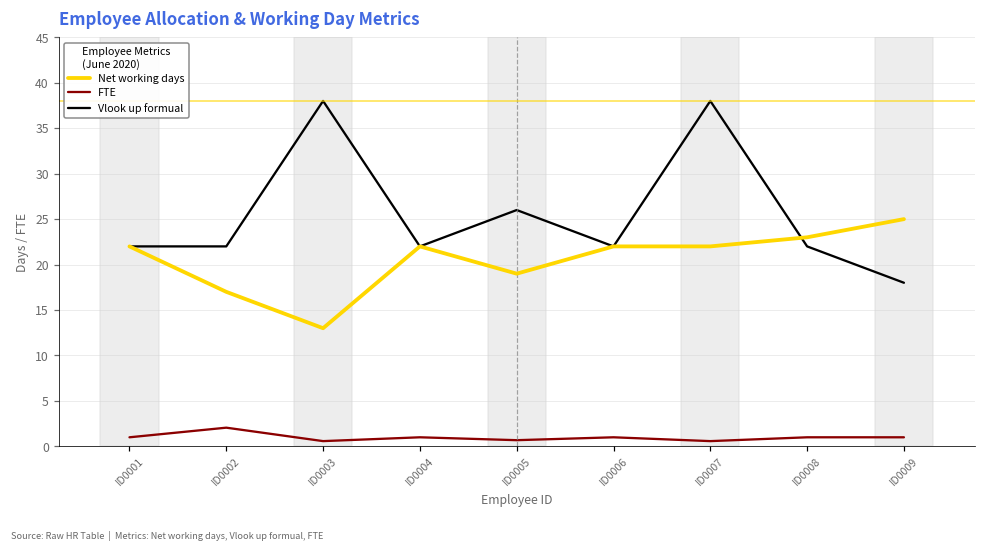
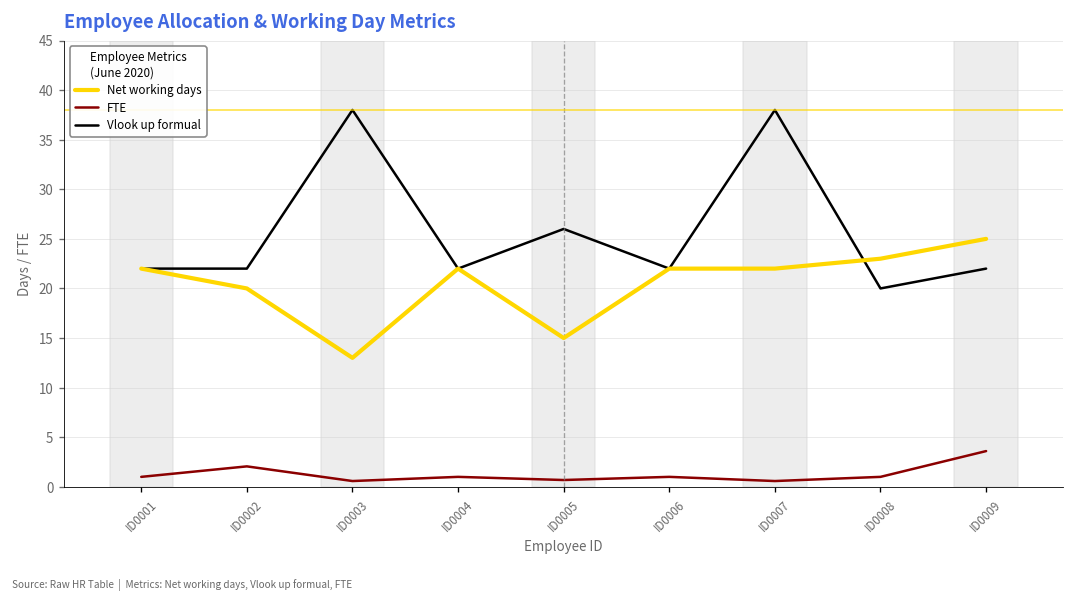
Net working days, ID0002: 17 -> 20
Net working days, ID0005: 19 -> 15
Vlook up formual, ID0008: 22 -> 20
FTE, ID0009: 1 -> 4
Vlook up formual, ID0009: 18 -> 22
